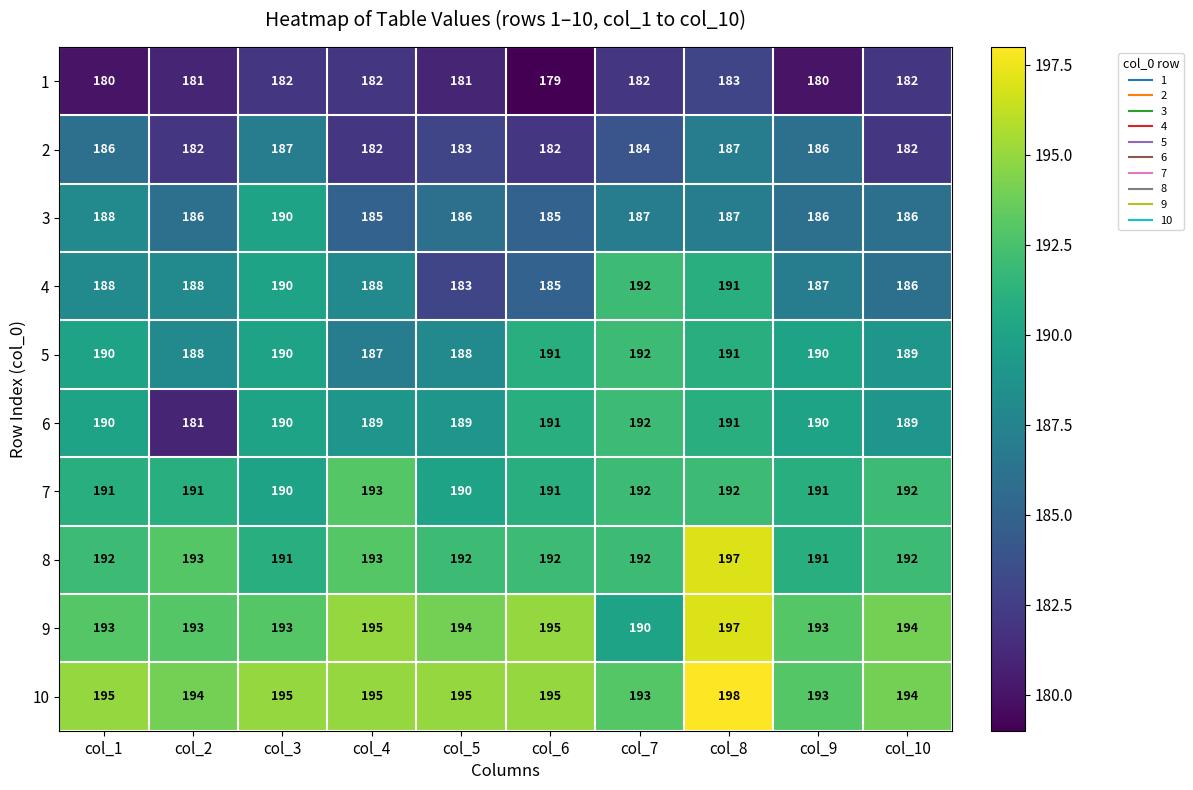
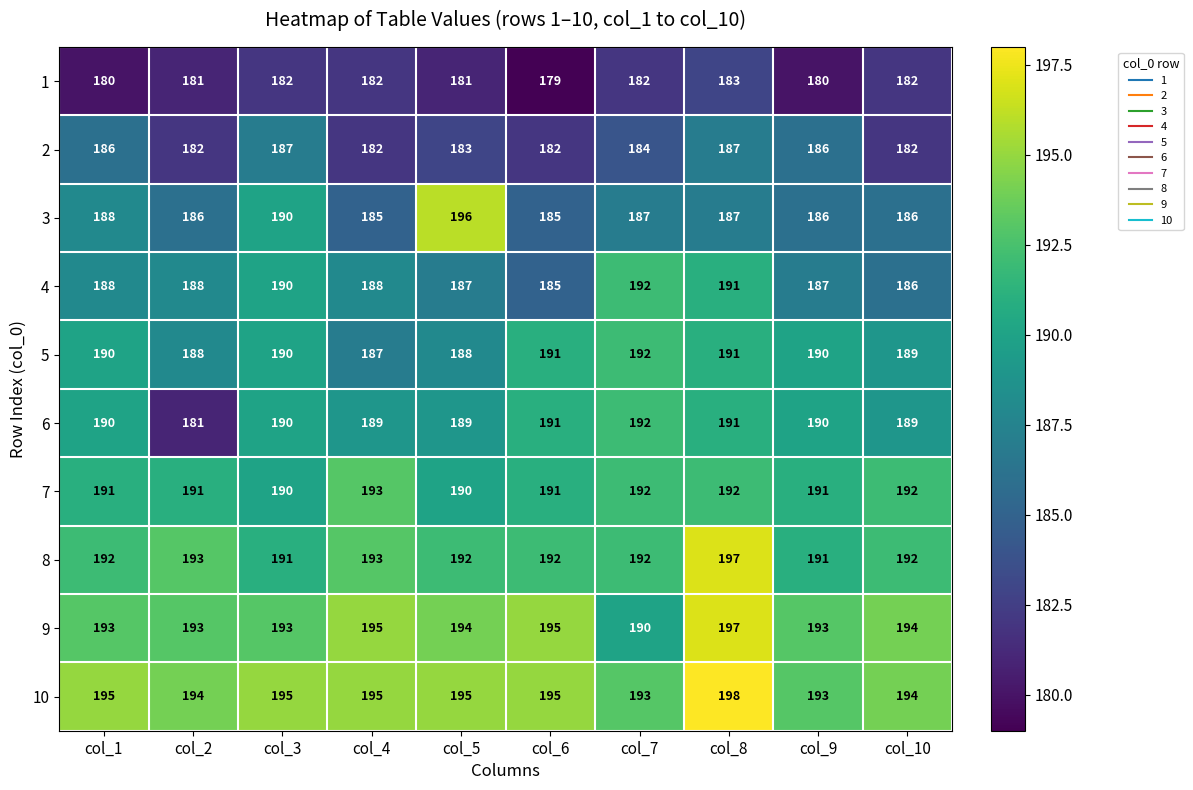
3, col_5: 186 -> 196
4, col_5: 183 -> 187
